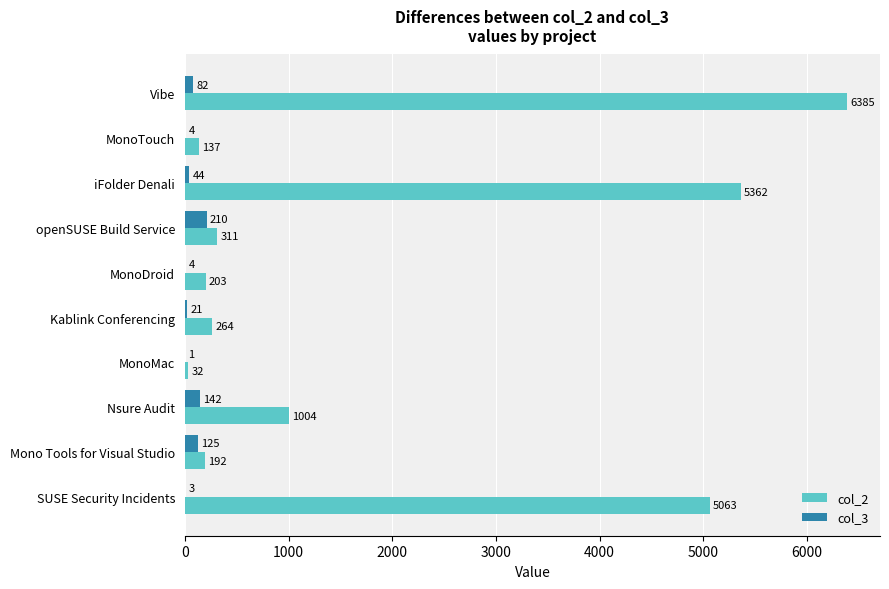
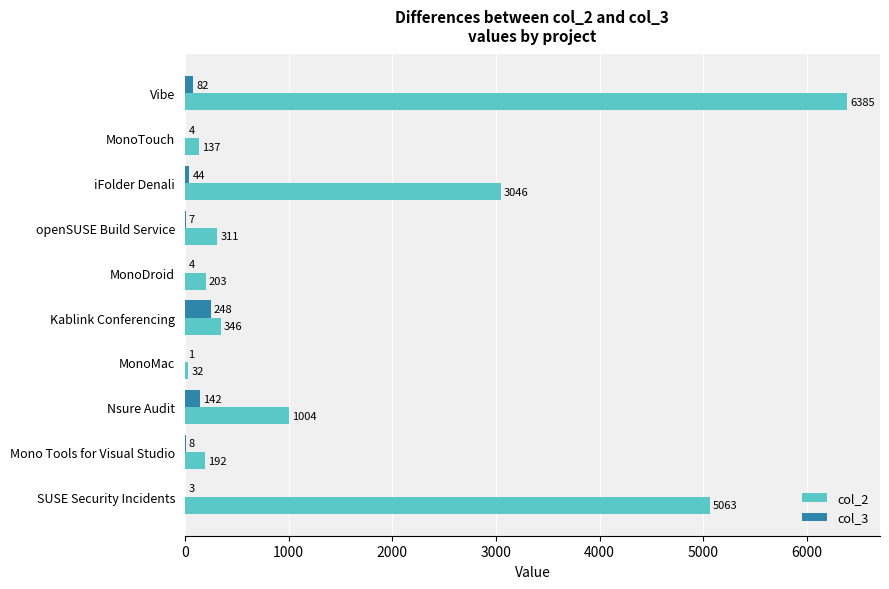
col_2, iFolder Denali: 5362 -> 3046
col_3, openSUSE Build Service: 210 -> 7
col_3, Kablink Conferencing: 21 -> 248
col_2, Kablink Conferencing: 264 -> 346
col_3, Mono Tools for Visual Studio: 125 -> 8
